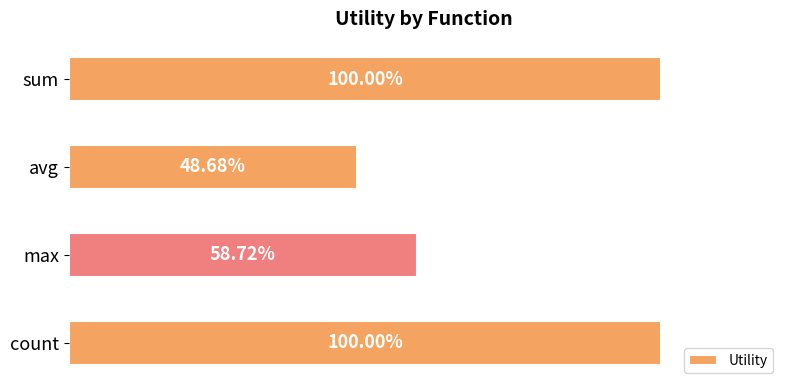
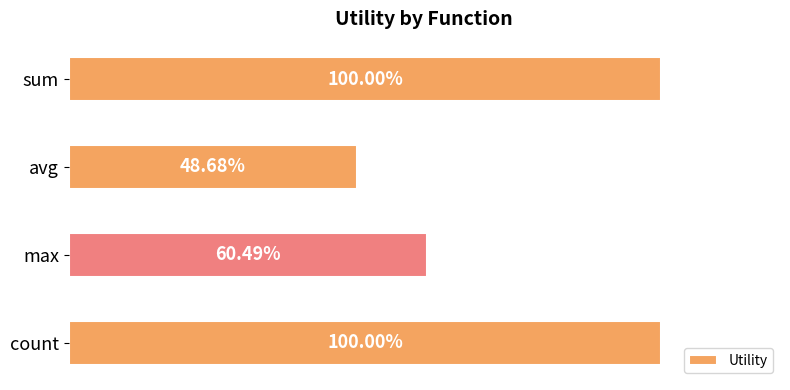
max: 58.72% -> 60.49%
